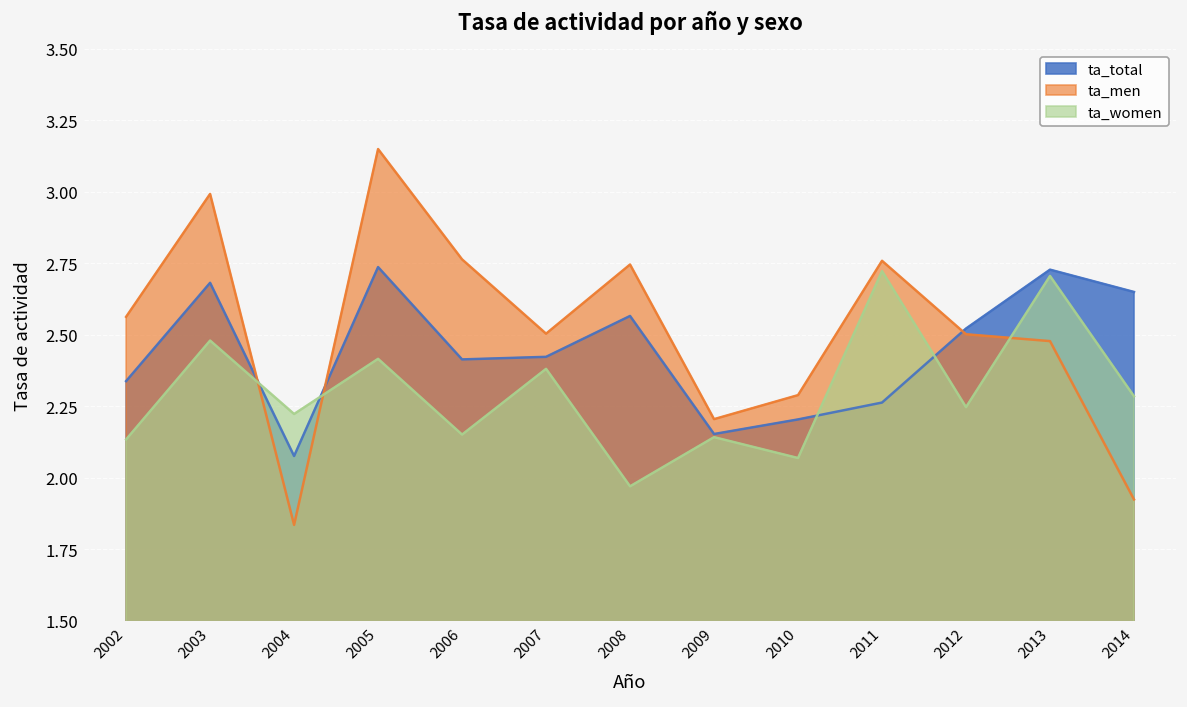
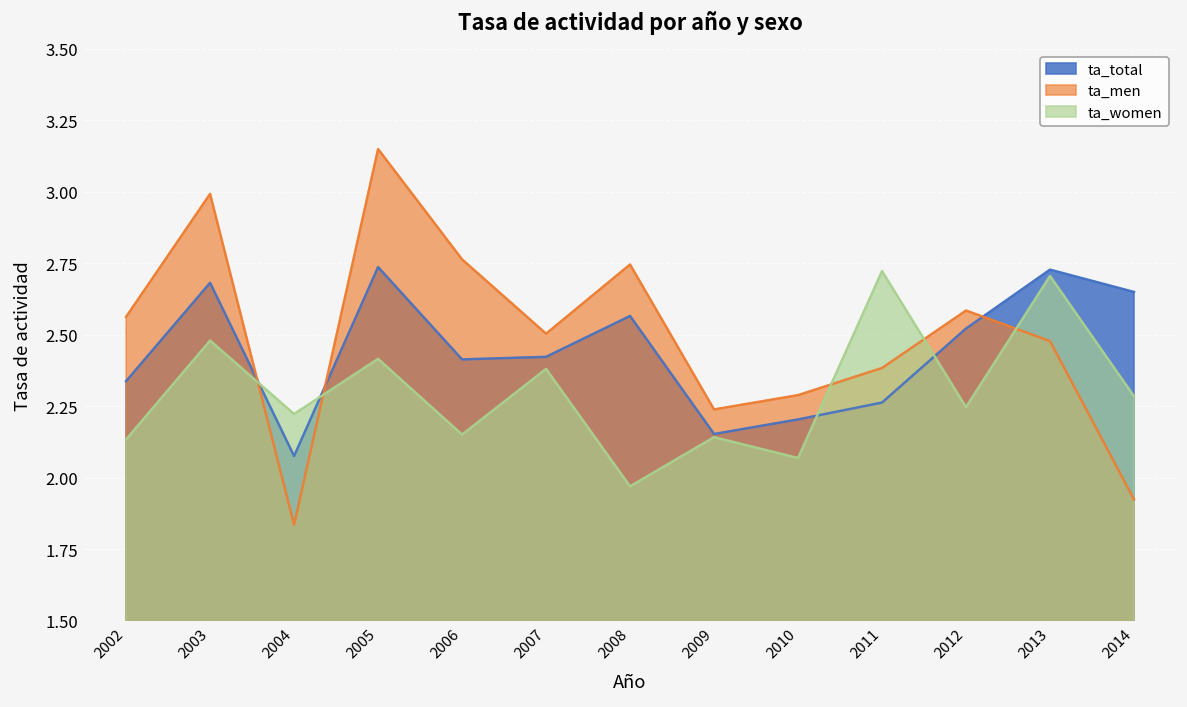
ta_men, 2009: 2.21 -> 2.24
ta_men, 2011: 2.76 -> 2.38
ta_men, 2012: 2.50 -> 2.59
